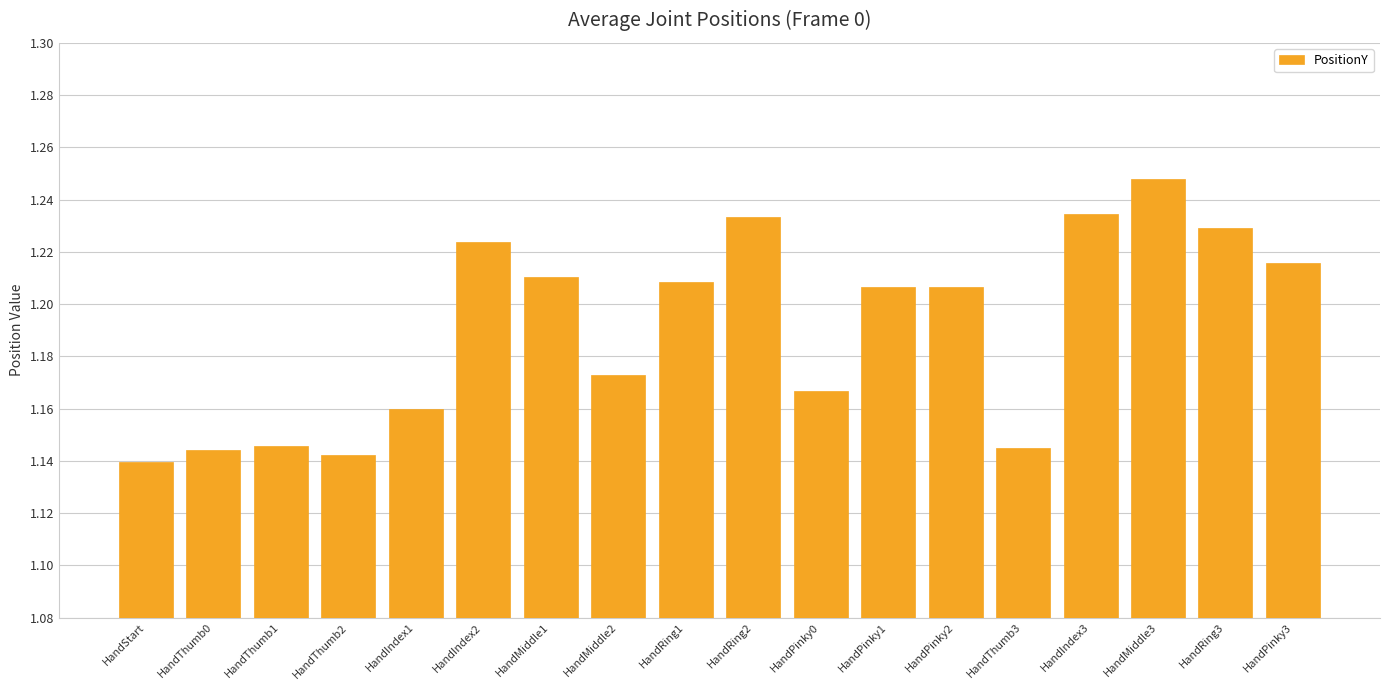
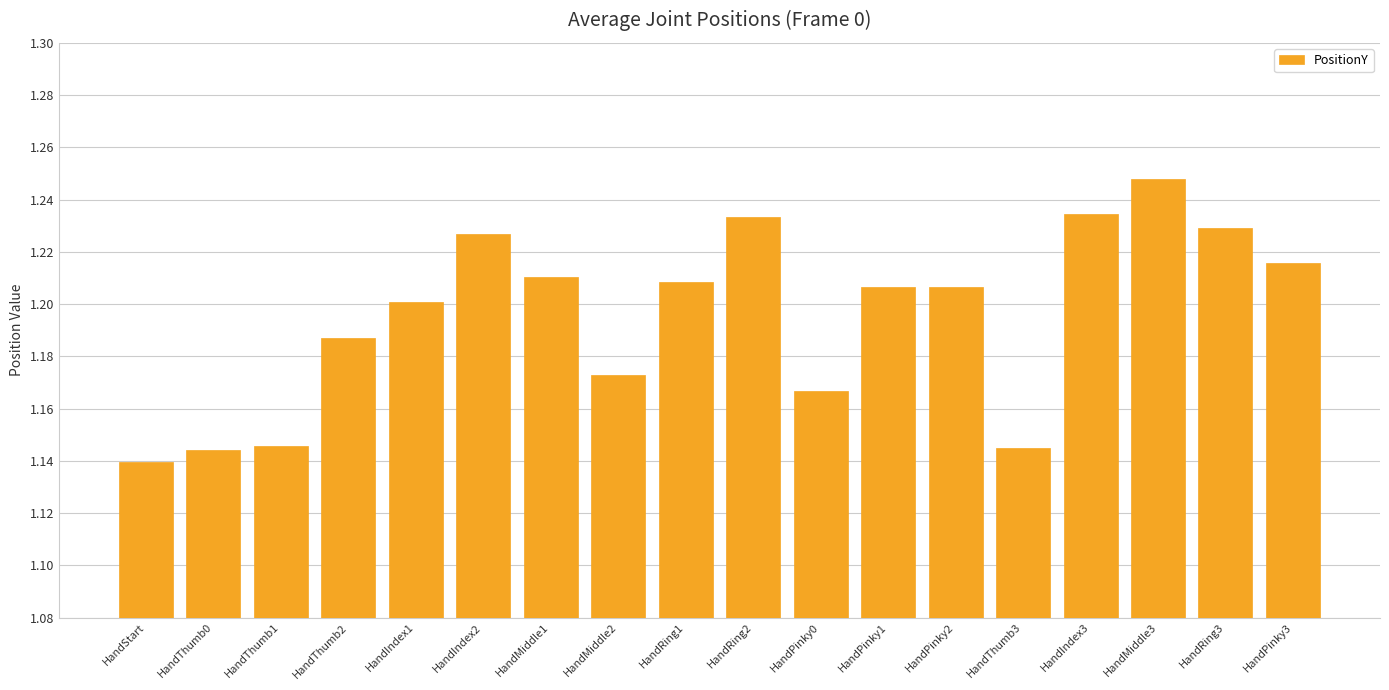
HandThumb2: 1.142 -> 1.187
HandIndex1: 1.160 -> 1.201
HandIndex2: 1.224 -> 1.227
